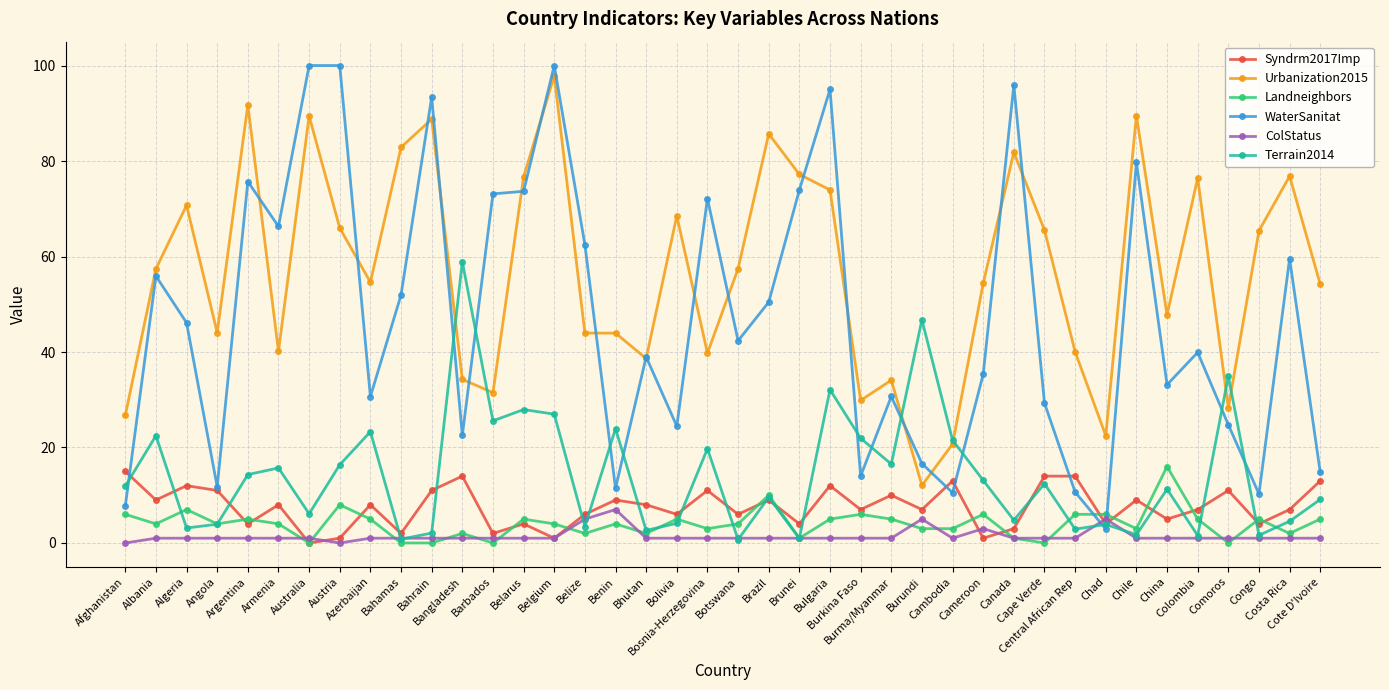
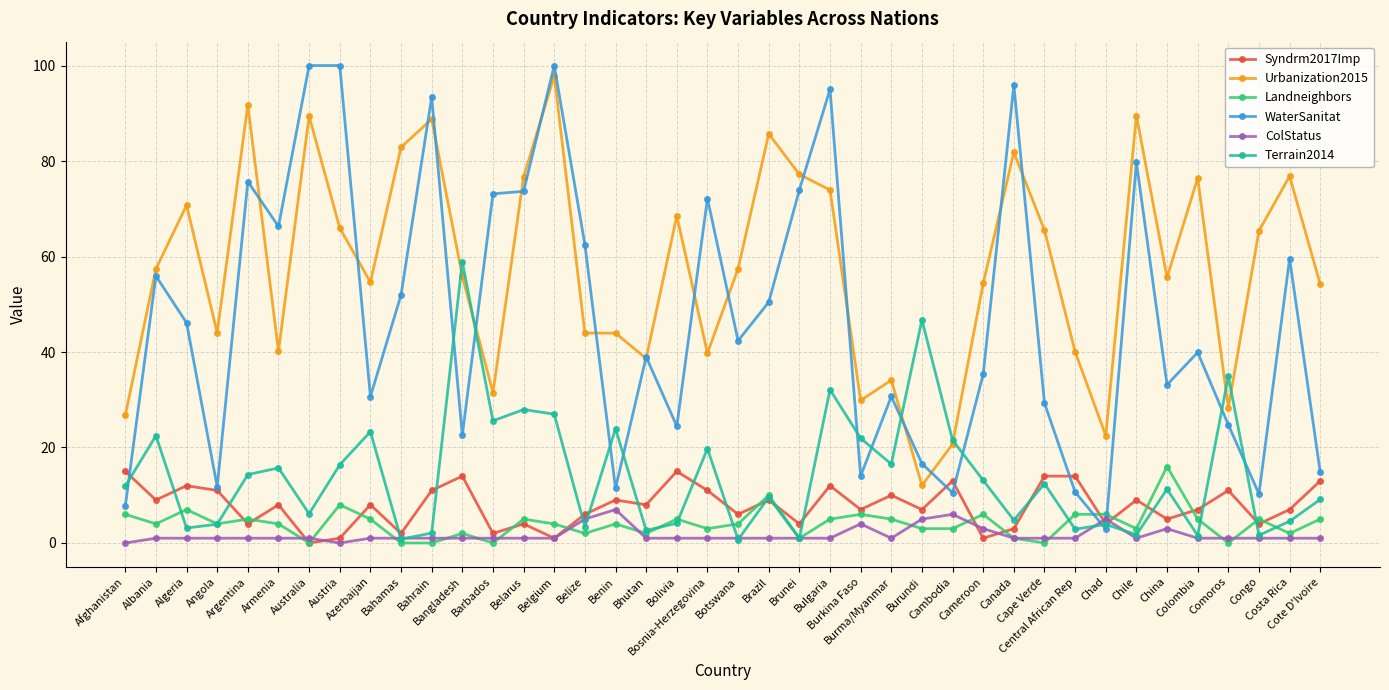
Urbanization2015, Bangladesh: 34 -> 56
Syndrm2017Imp, Bolivia: 6 -> 15
ColStatus, Burkina Faso: 1 -> 4
ColStatus, Cambodia: 1 -> 6
Urbanization2015, China: 48 -> 56
ColStatus, China: 1 -> 3
